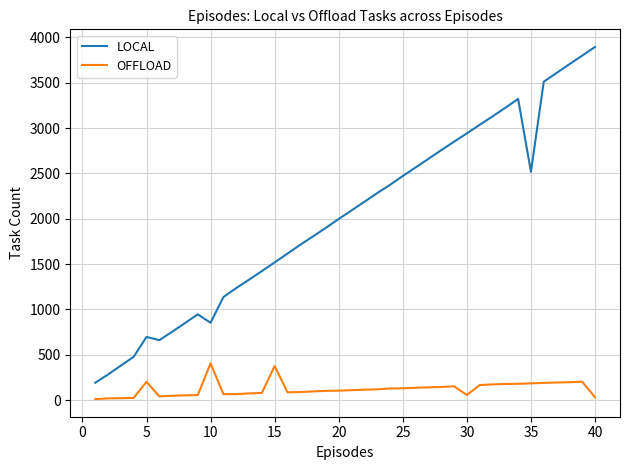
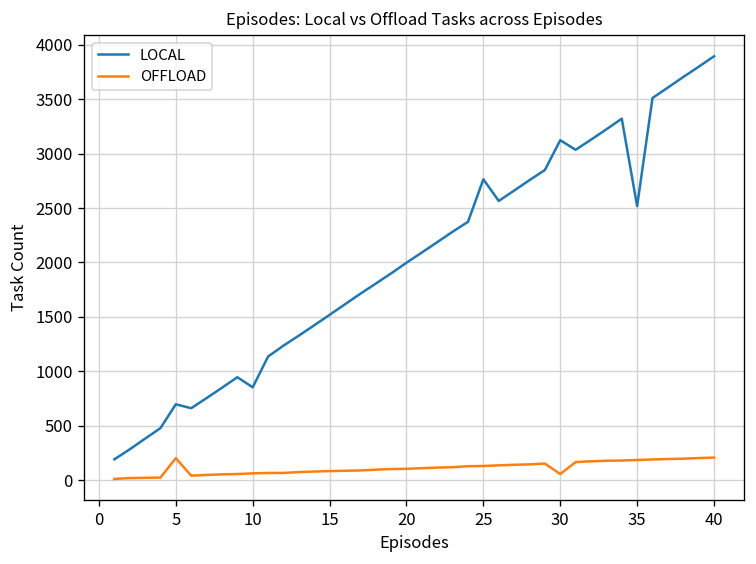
OFFLOAD, 10: 400 -> 100
OFFLOAD, 15: 400 -> 100
LOCAL, 25: 2500 -> 2800
LOCAL, 30: 2900 -> 3100
OFFLOAD, 40: 0 -> 200
